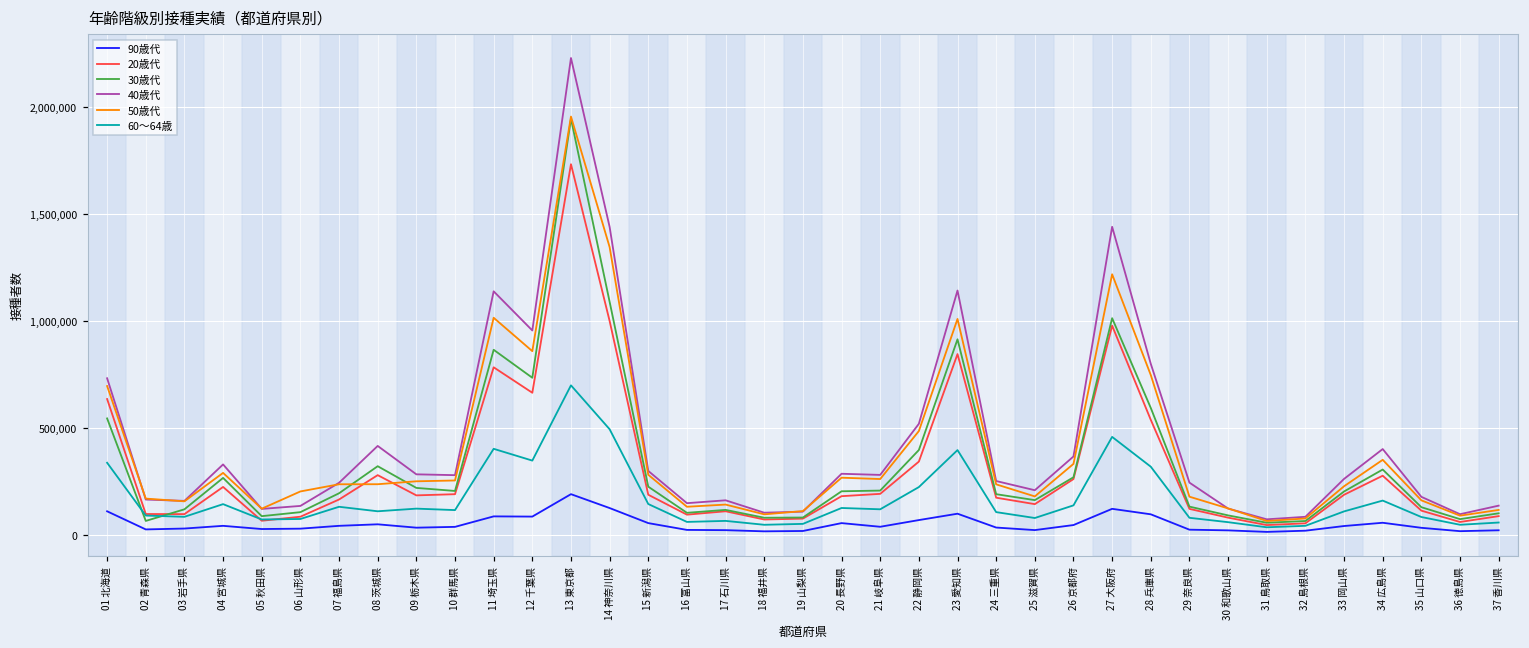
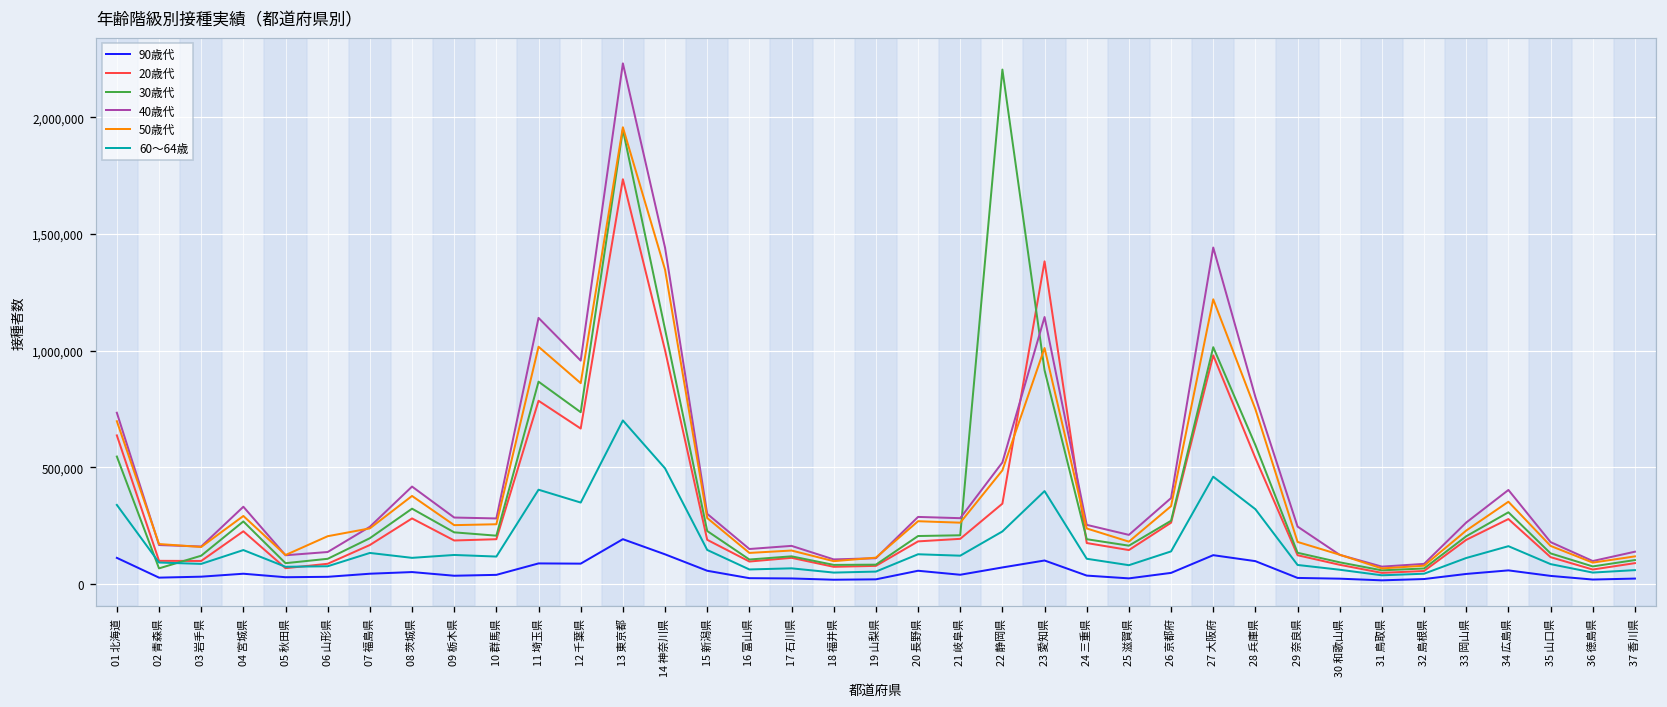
50歳代, 08 茨城県: 240,000 -> 380,000
30歳代, 22 静岡県: 400,000 -> 2,200,000
20歳代, 23 愛知県: 850,000 -> 1,380,000
